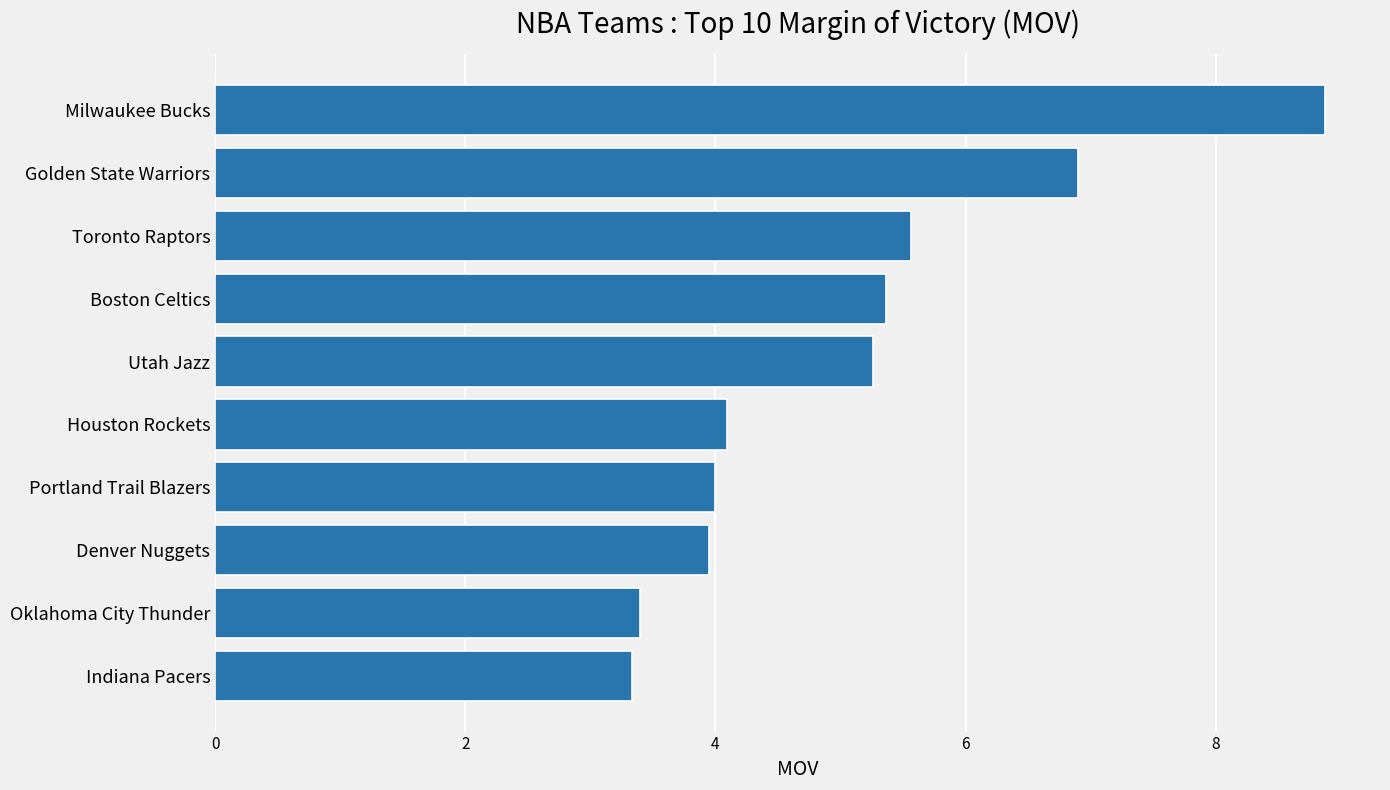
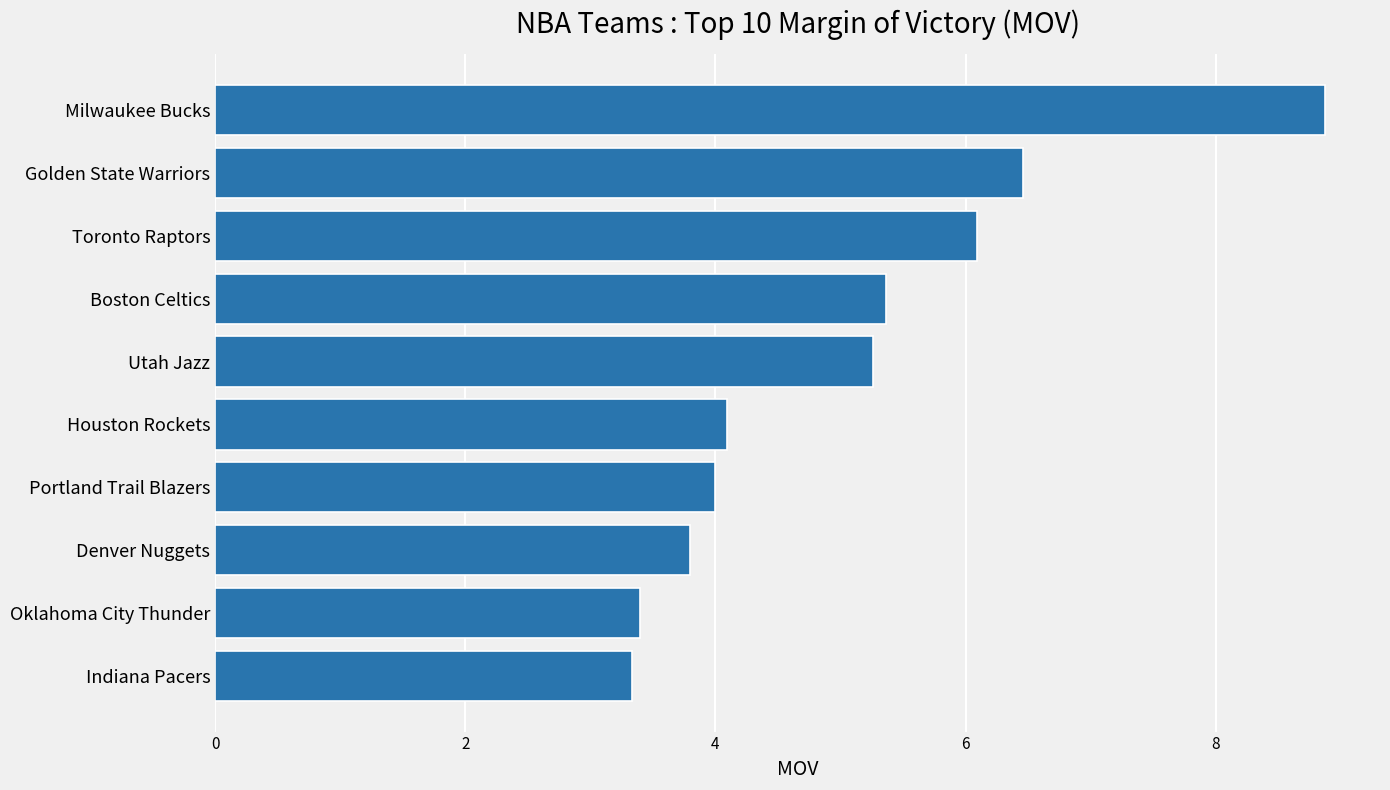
Golden State Warriors: 6.90 -> 6.46
Toronto Raptors: 5.56 -> 6.09
Denver Nuggets: 3.95 -> 3.80
